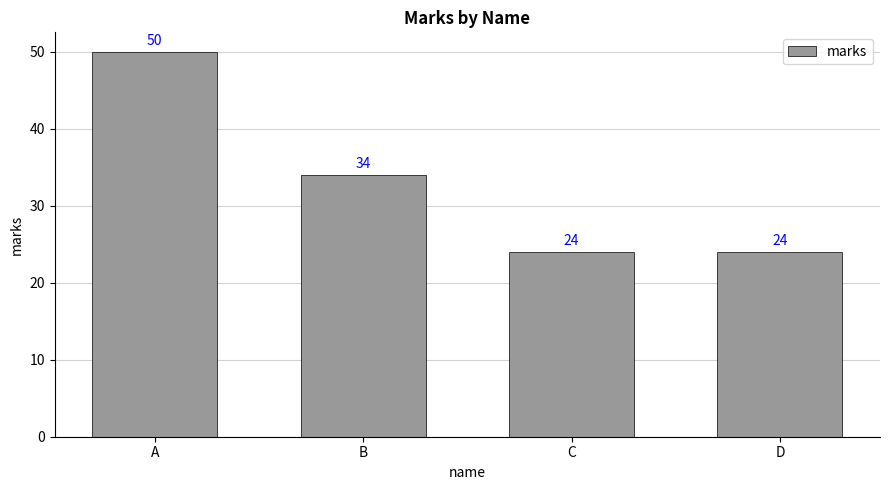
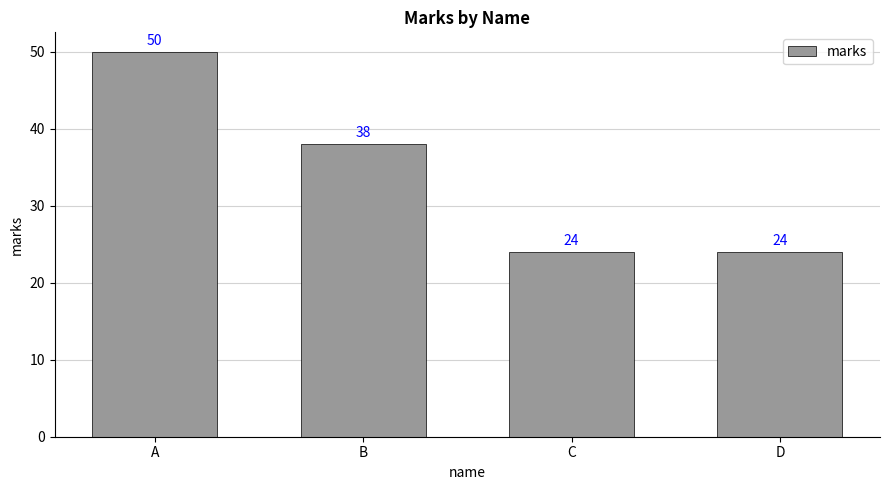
B: 34 -> 38
